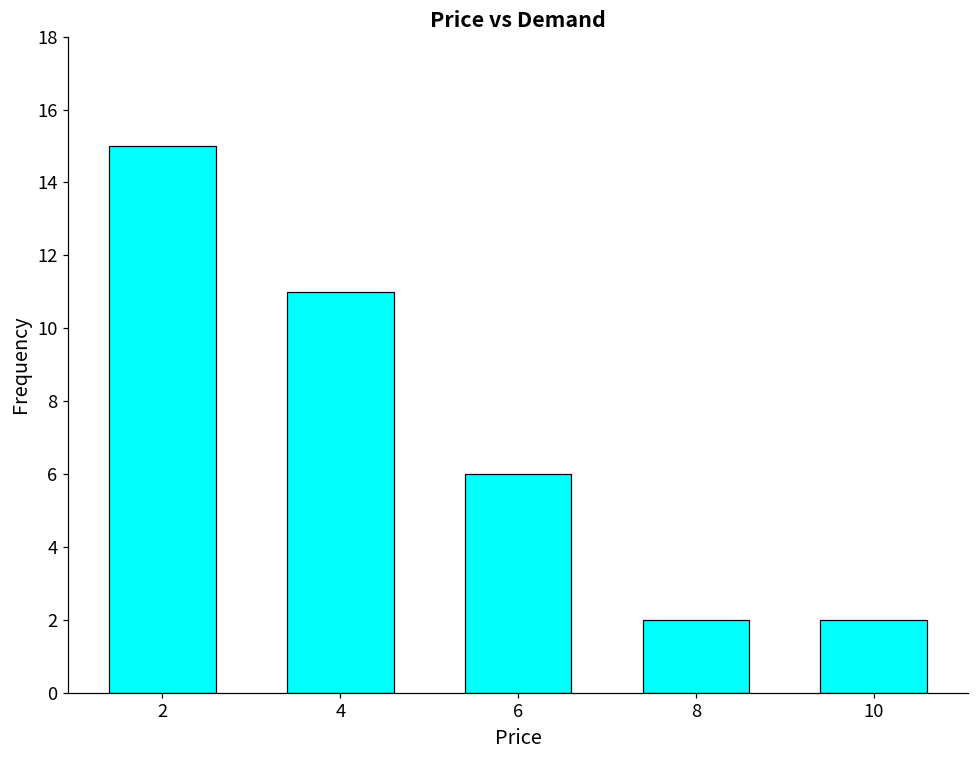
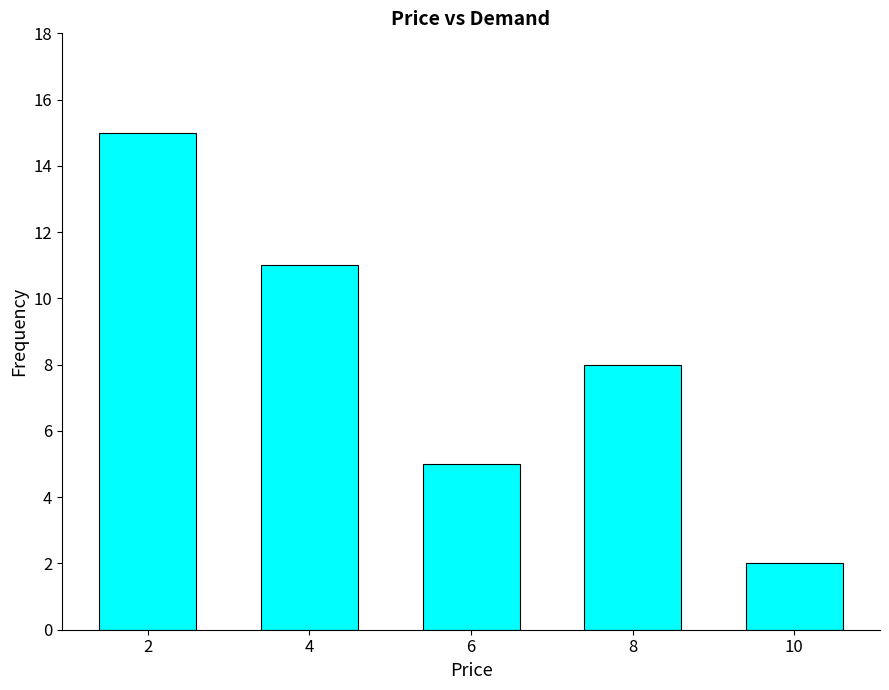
6: 6 -> 5
8: 2 -> 8
